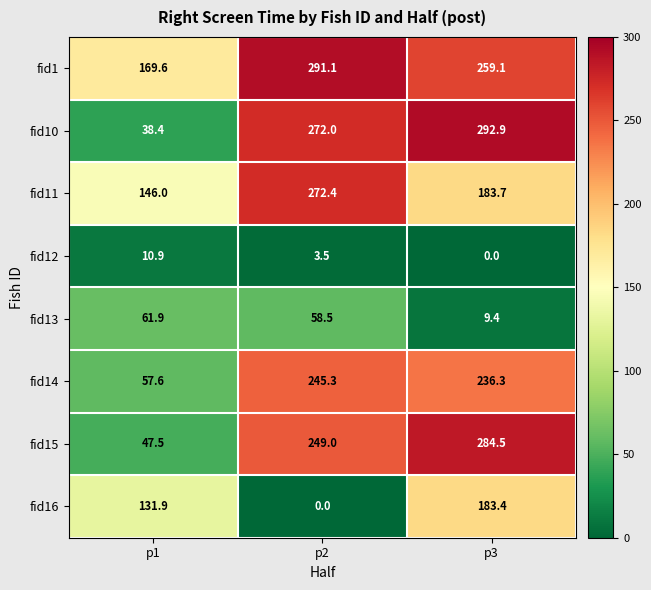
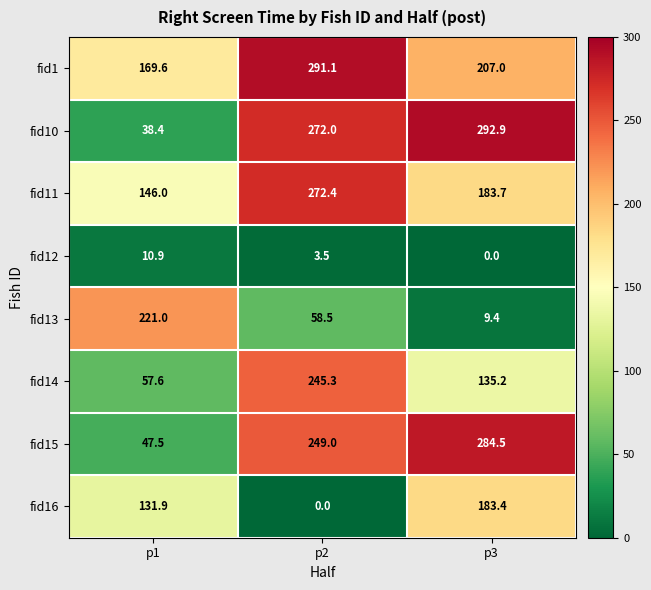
fid1, p3: 259.1 -> 207.0
fid13, p1: 61.9 -> 221.0
fid14, p3: 236.3 -> 135.2
